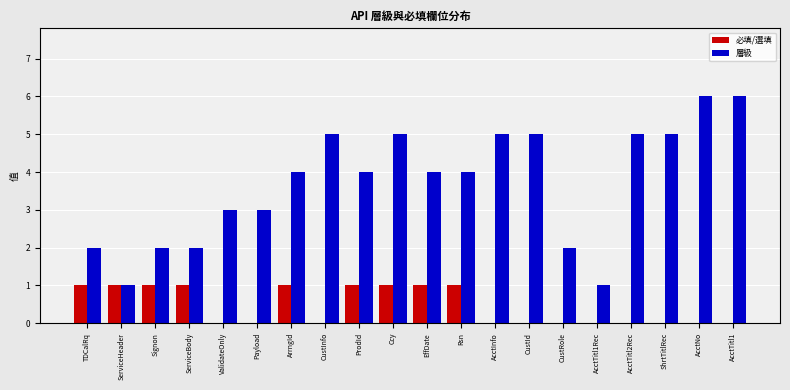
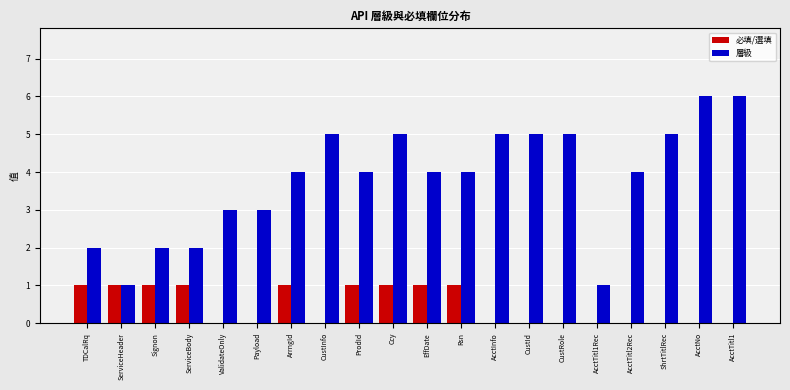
層級, CustRole: 2 -> 5
層級, AcctTitl2Rec: 5 -> 4
